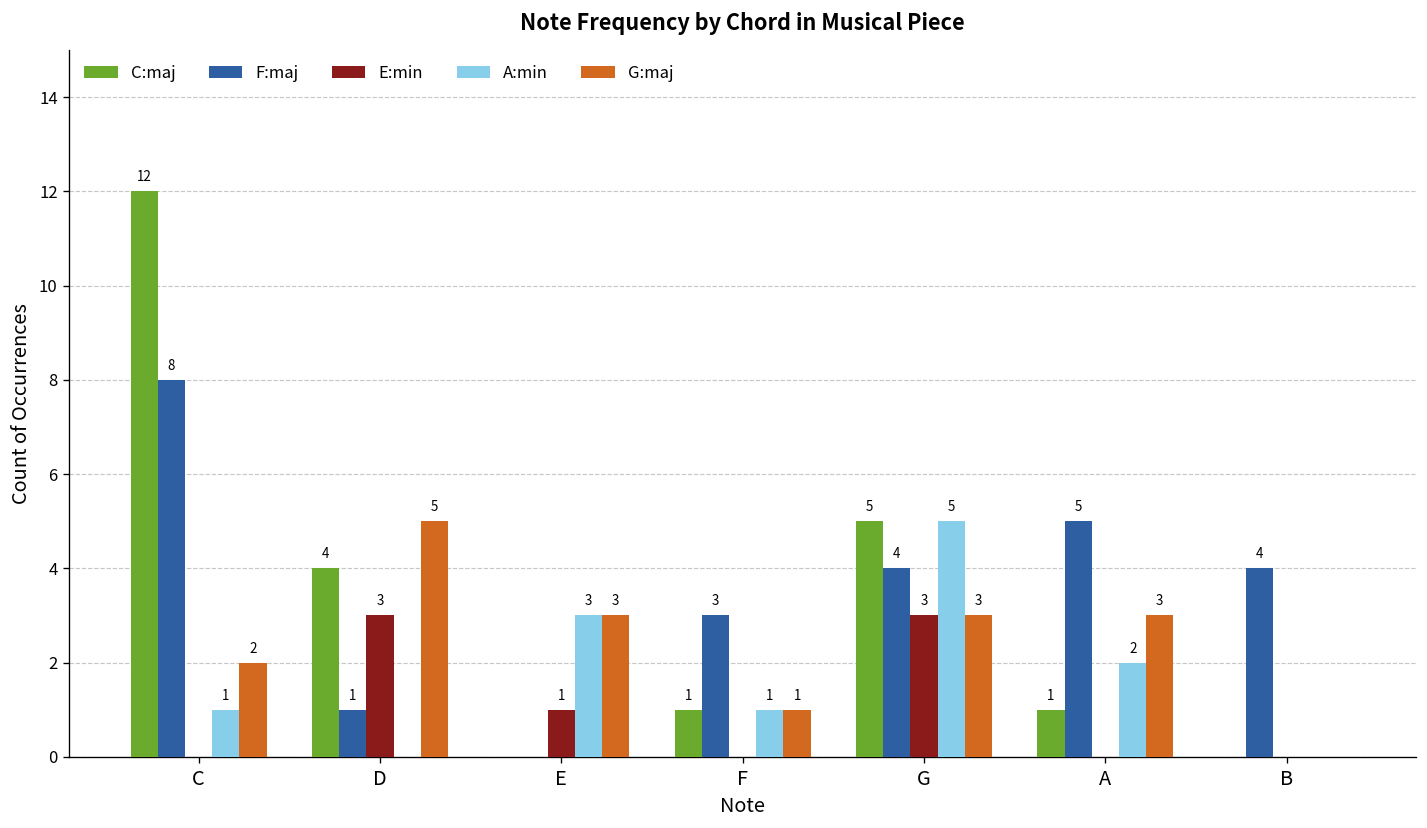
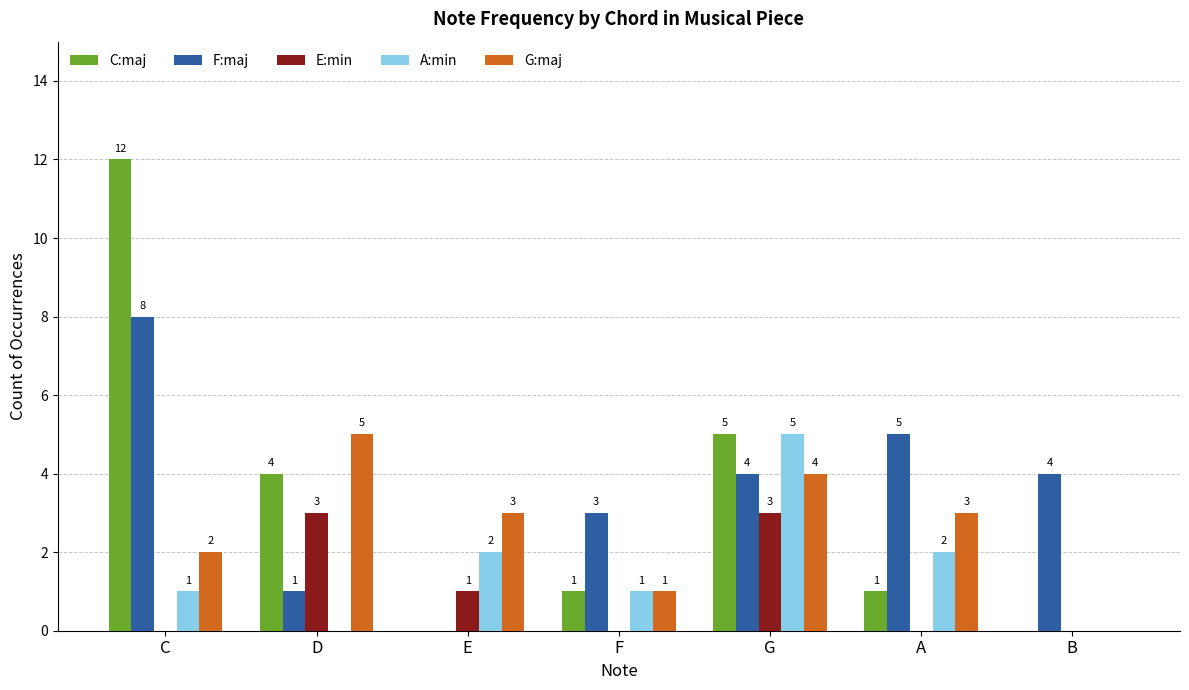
A:min, E: 3 -> 2
G:maj, G: 3 -> 4
